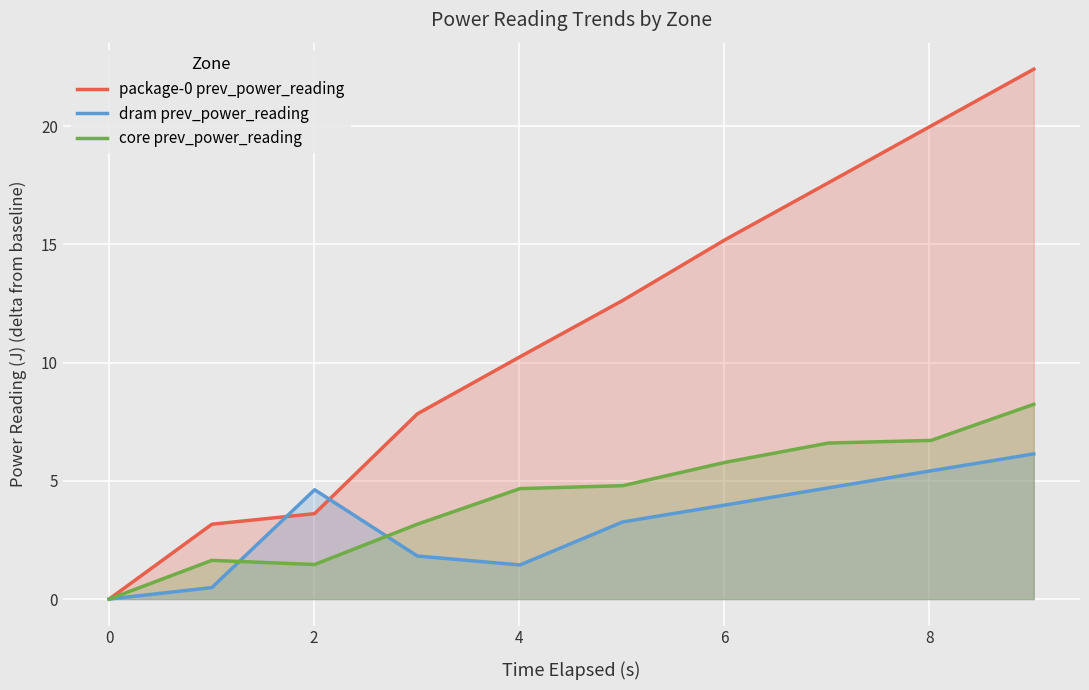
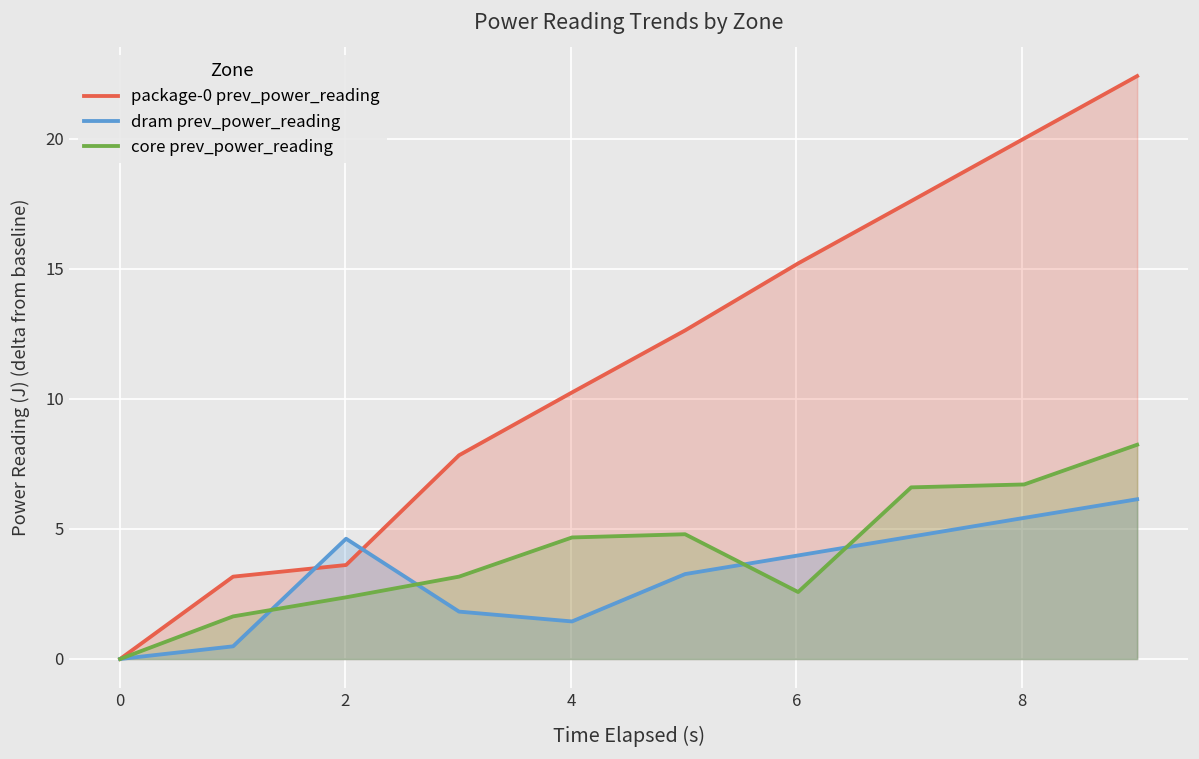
core prev_power_reading, 2: 1.5 -> 2.4
core prev_power_reading, 6: 5.8 -> 2.6
